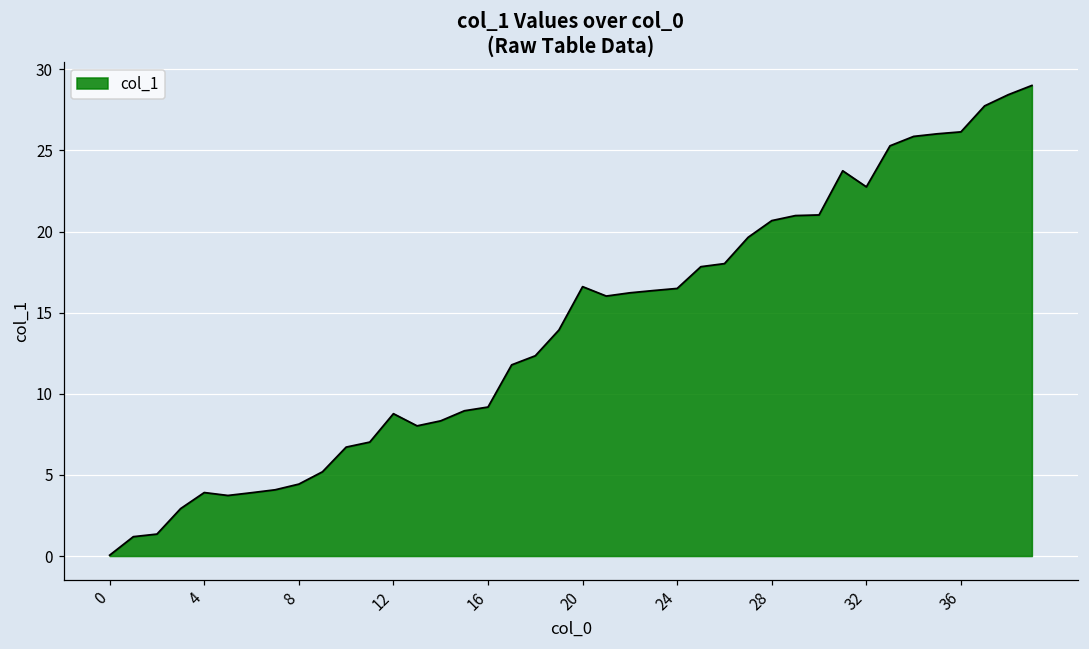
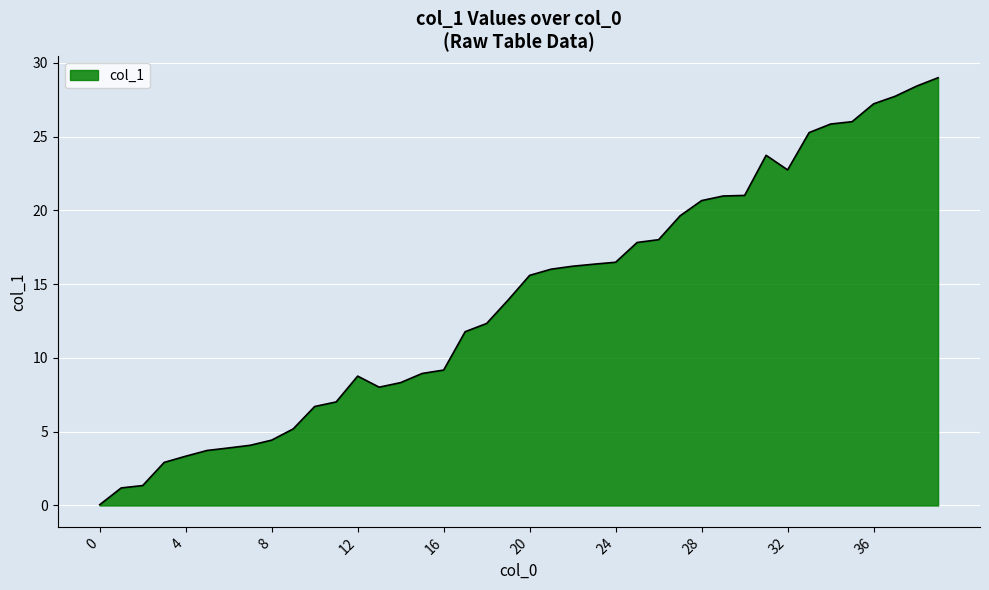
4: 3.9 -> 3.3
20: 16.6 -> 15.6
36: 26.1 -> 27.2
